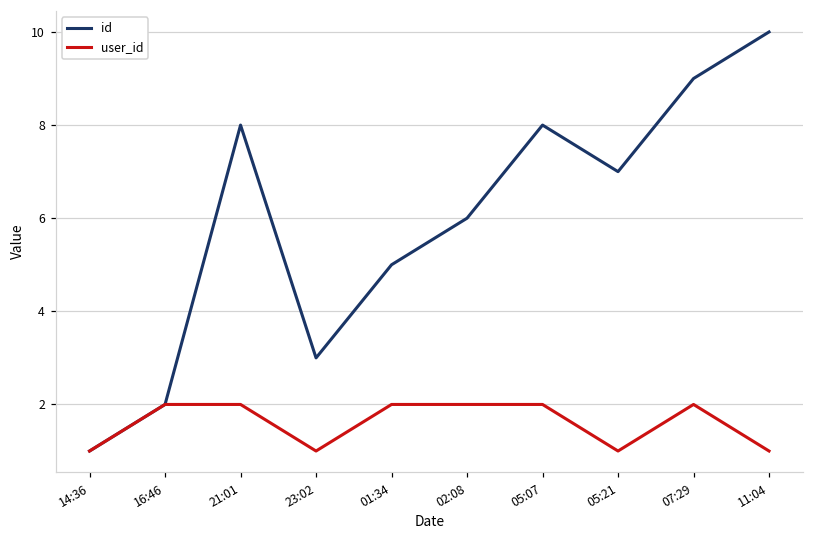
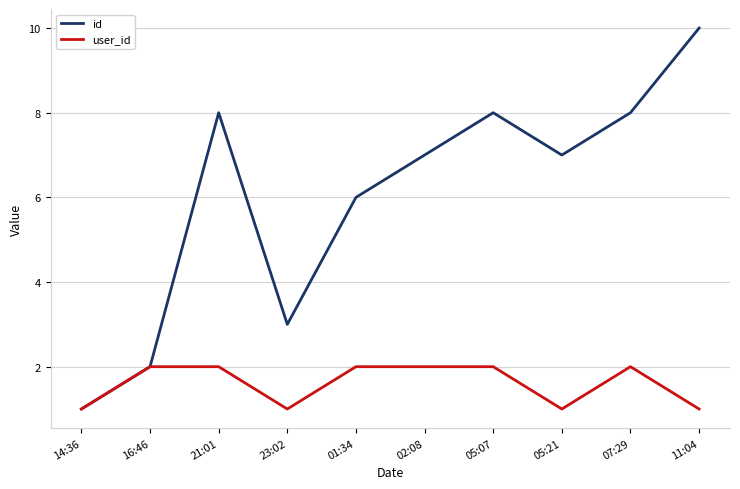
id, 01:34: 5 -> 6
id, 02:08: 6 -> 7
id, 07:29: 9 -> 8
